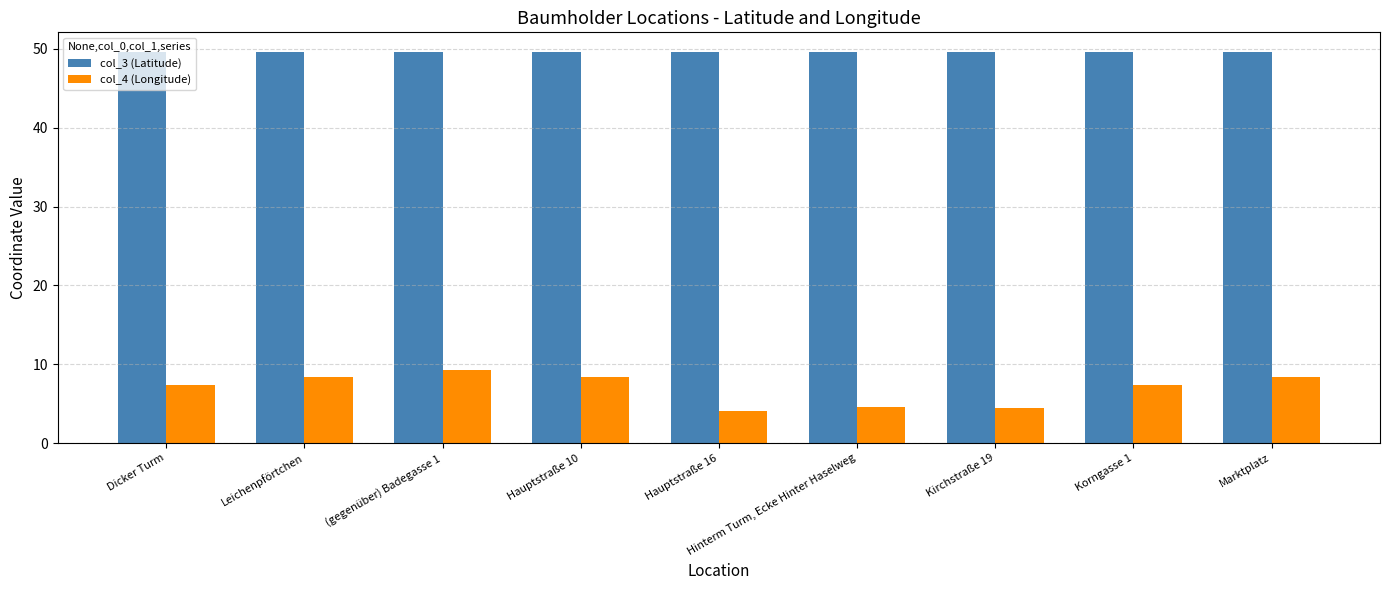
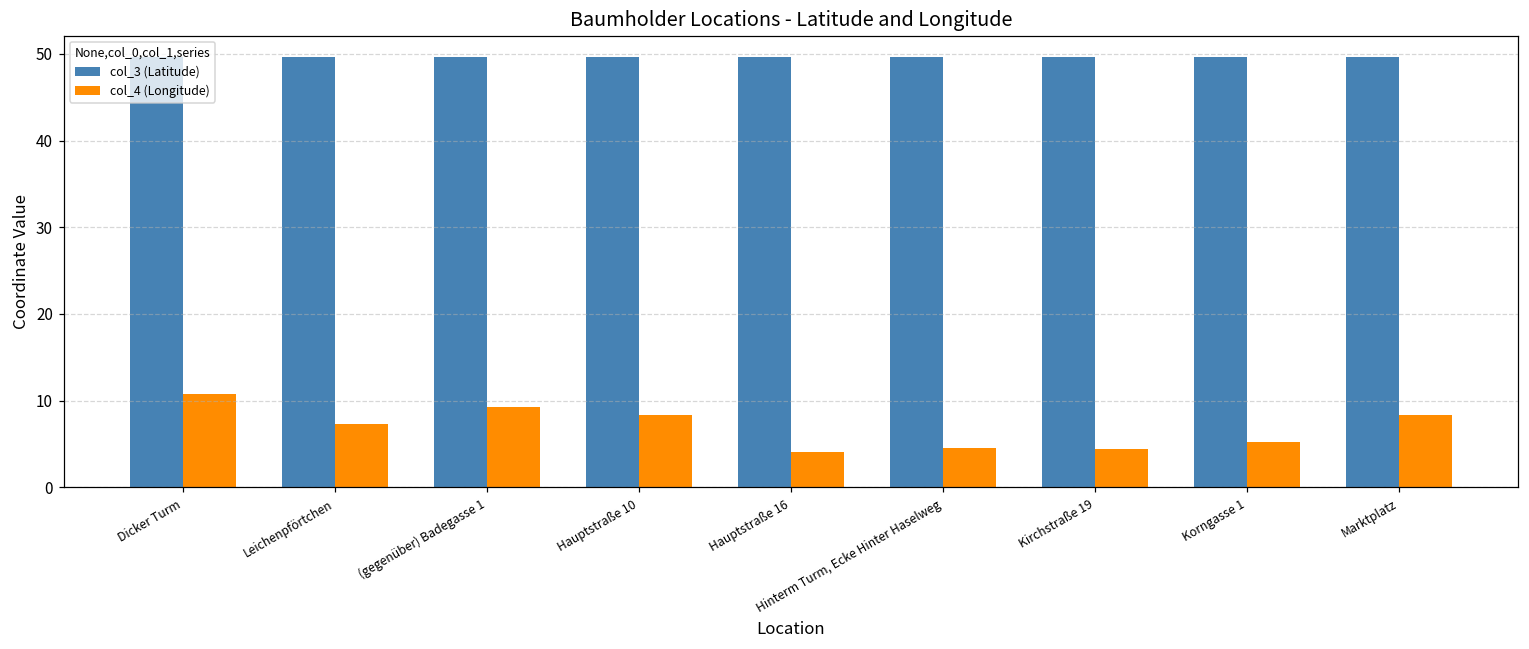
col_4 (Longitude), Dicker Turm: 7 -> 11
col_4 (Longitude), Leichenpförtchen: 8 -> 7
col_4 (Longitude), Korngasse 1: 7 -> 5
